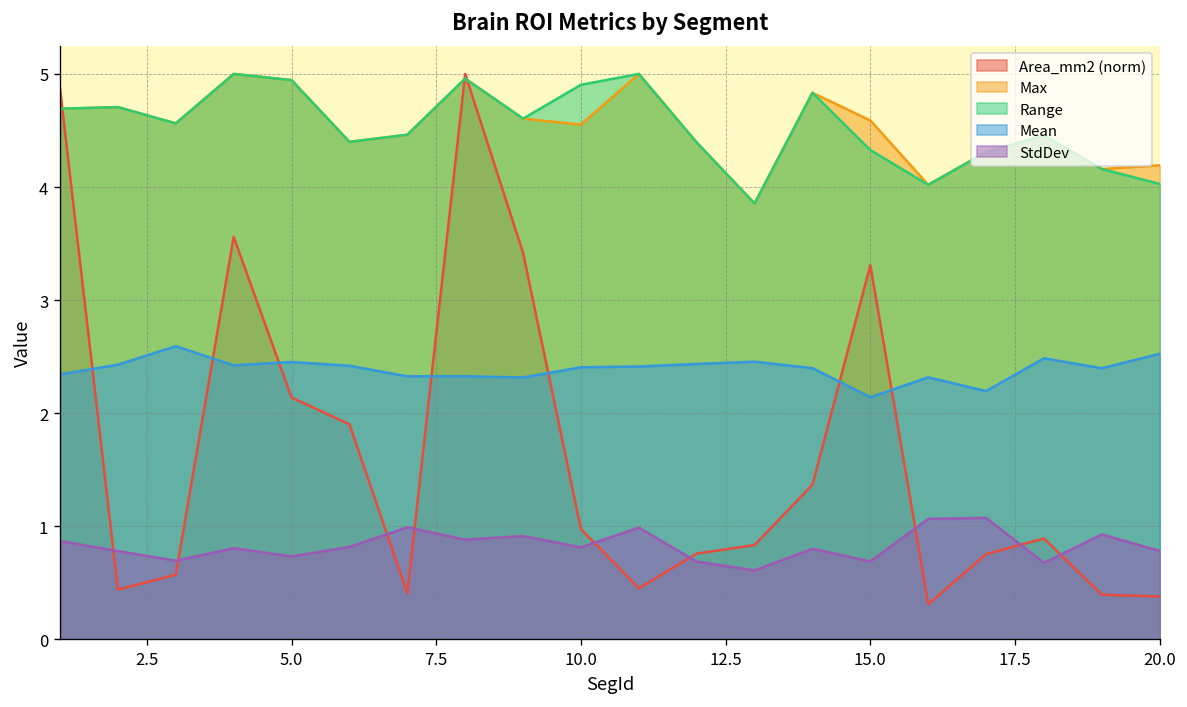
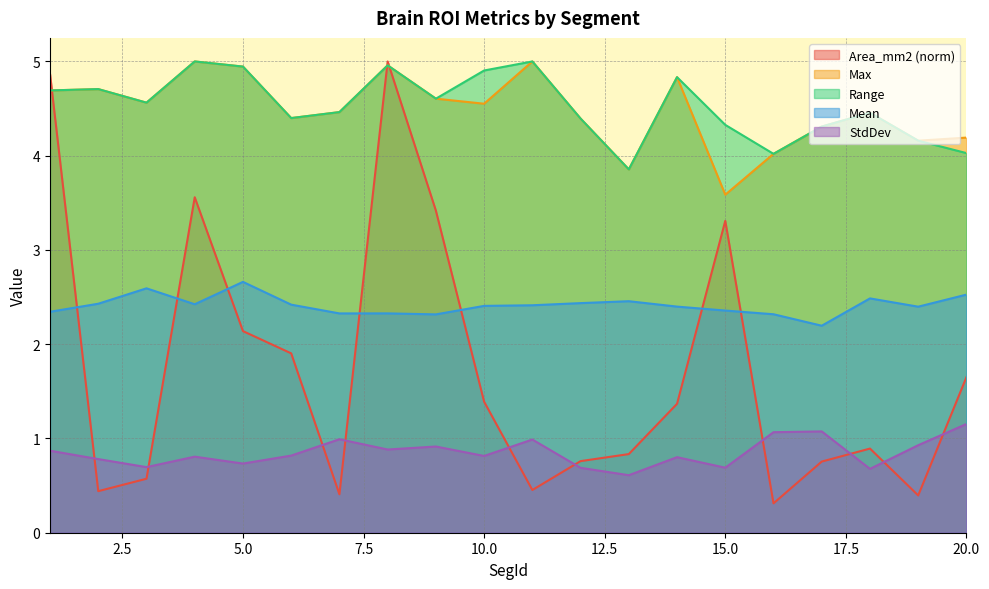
Mean, 5.0: 2.5 -> 2.7
Area_mm2 (norm), 10.0: 1.0 -> 1.4
Max, 15.0: 4.6 -> 3.6
Mean, 15.0: 2.1 -> 2.4
Area_mm2 (norm), 20.0: 0.4 -> 1.7
StdDev, 20.0: 0.8 -> 1.2
